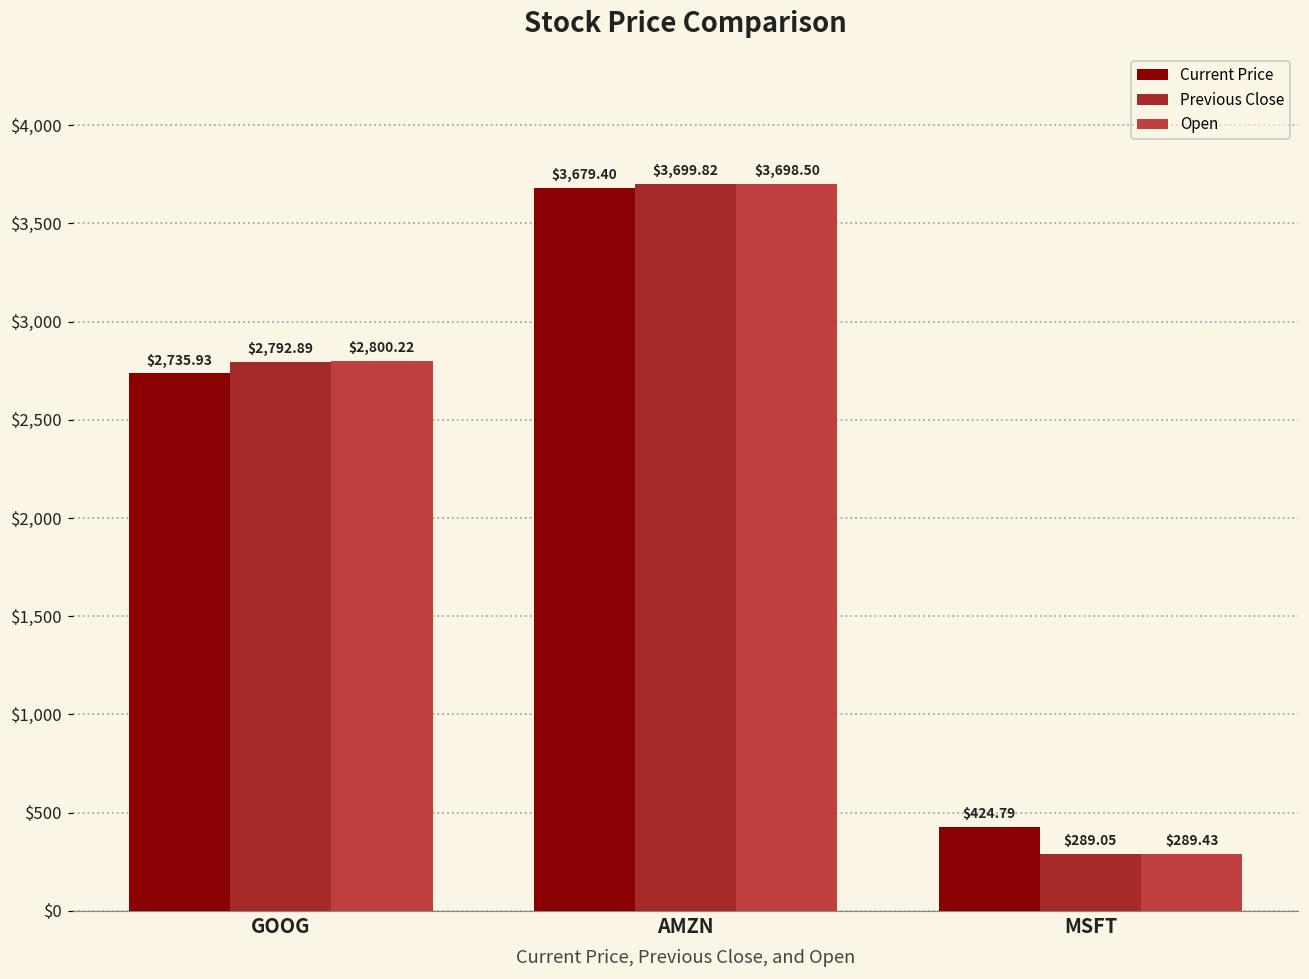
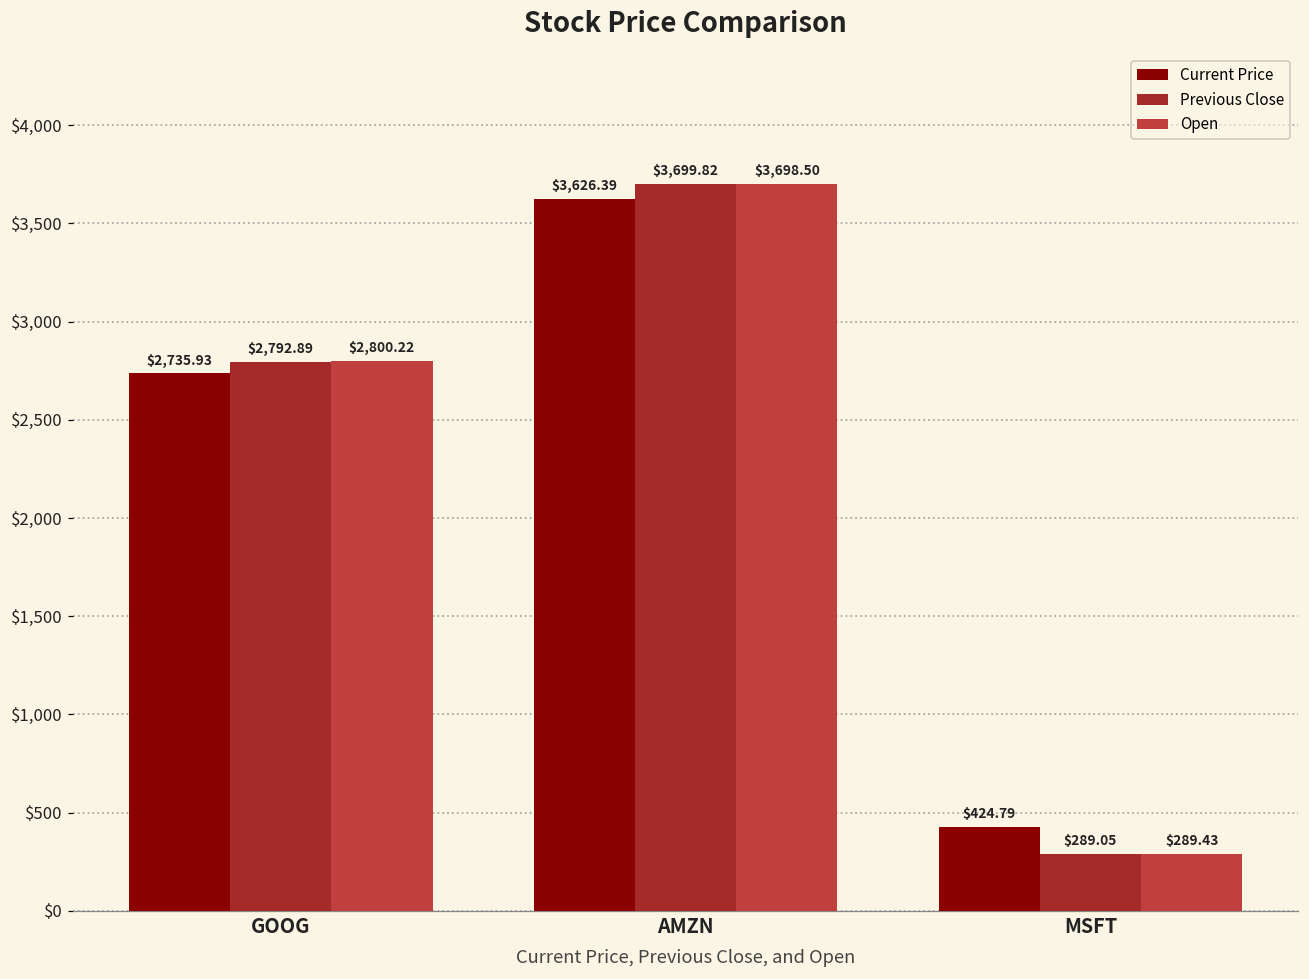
Current Price, AMZN: $3,679.40 -> $3,626.39
